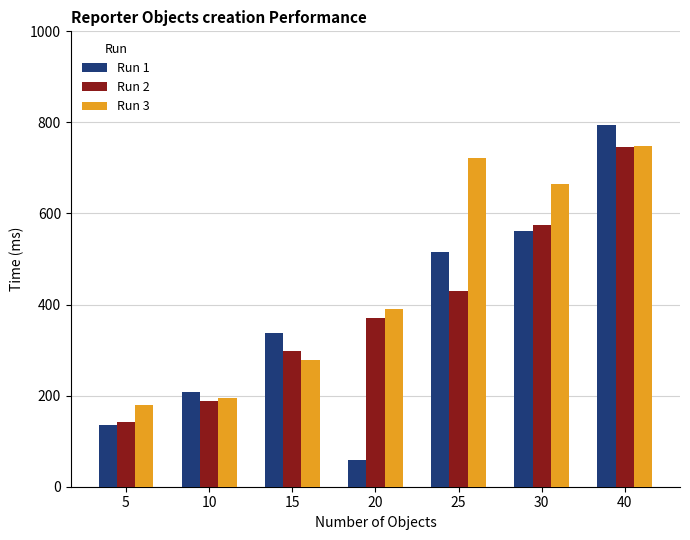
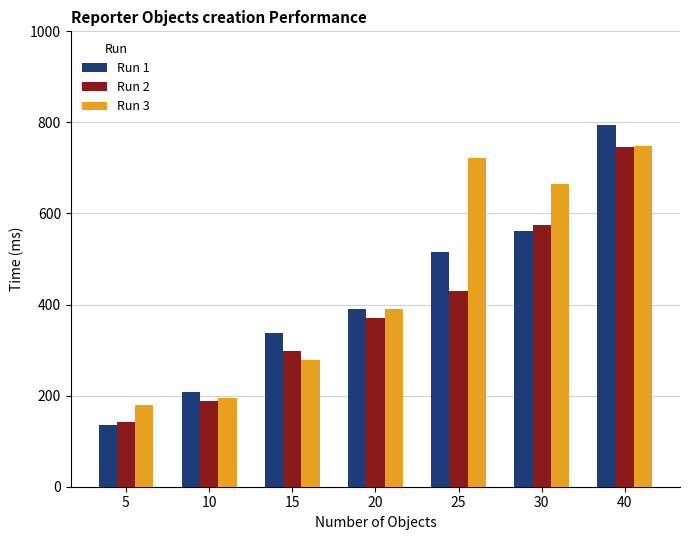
Run 1, 20: 60 -> 390
